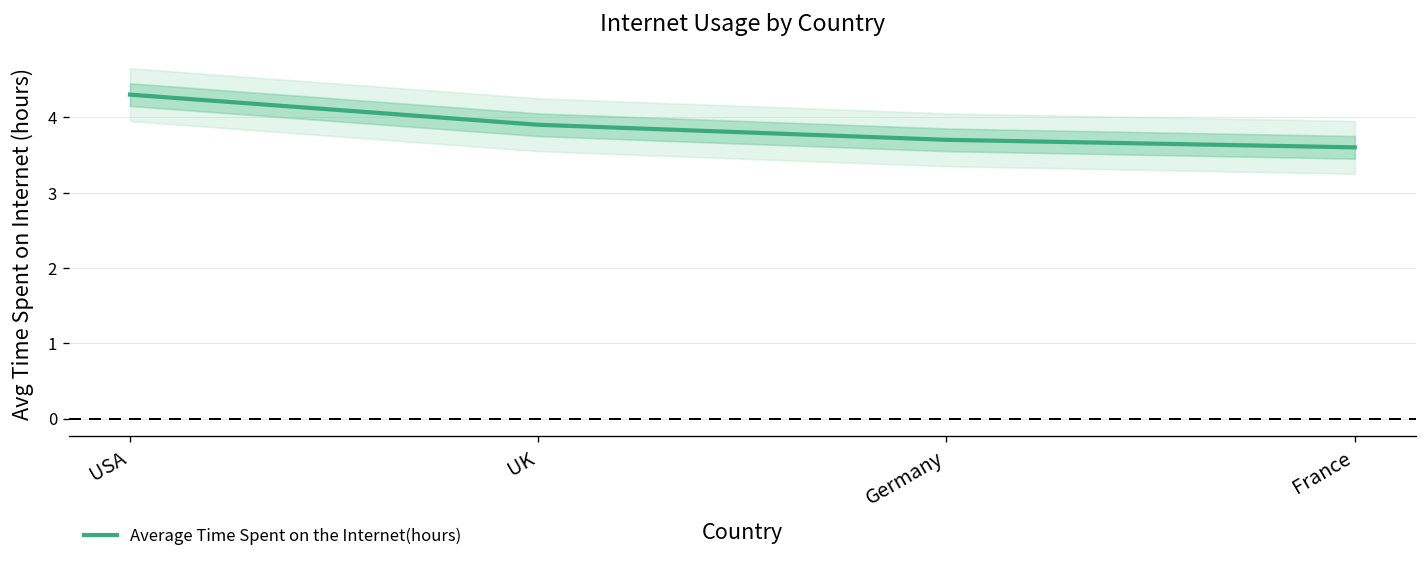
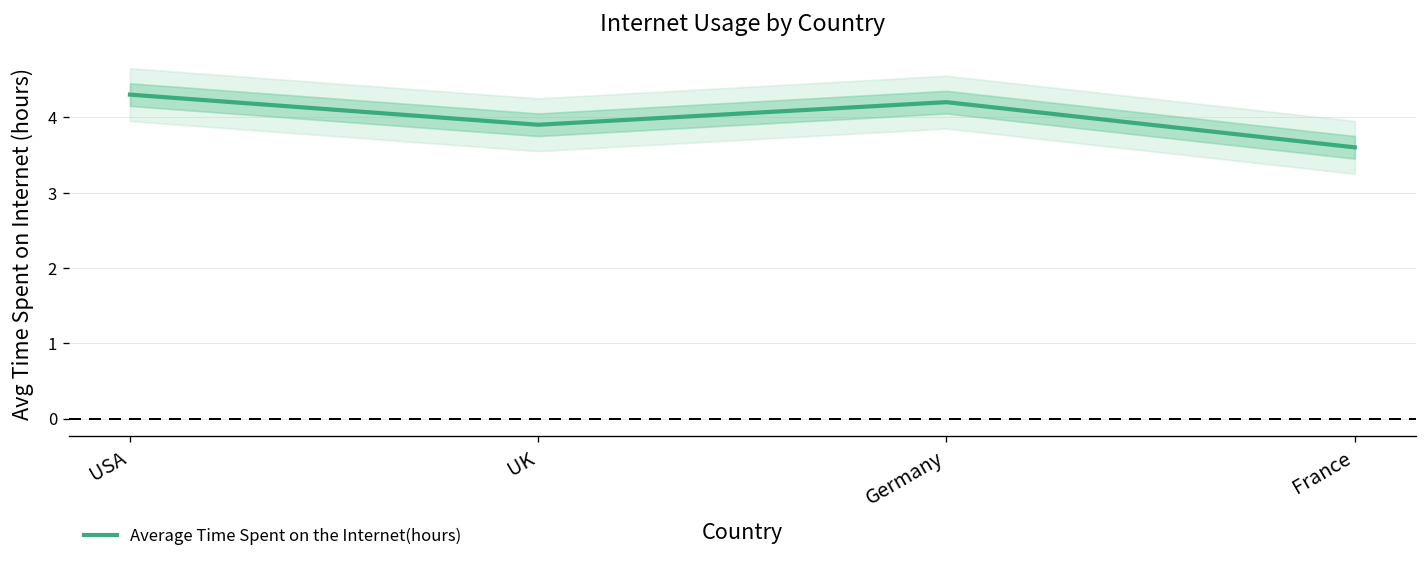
Average Time Spent on the Internet(hours), Germany: 3.7 -> 4.2
